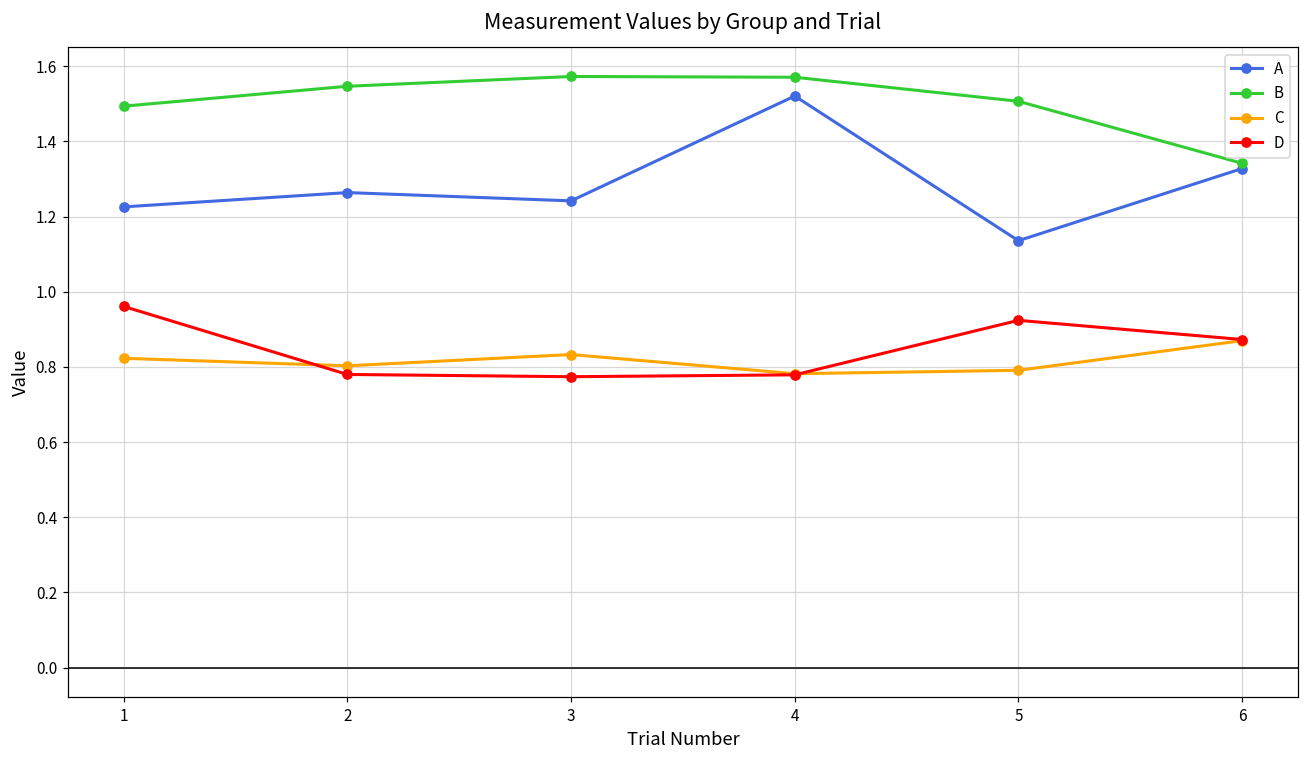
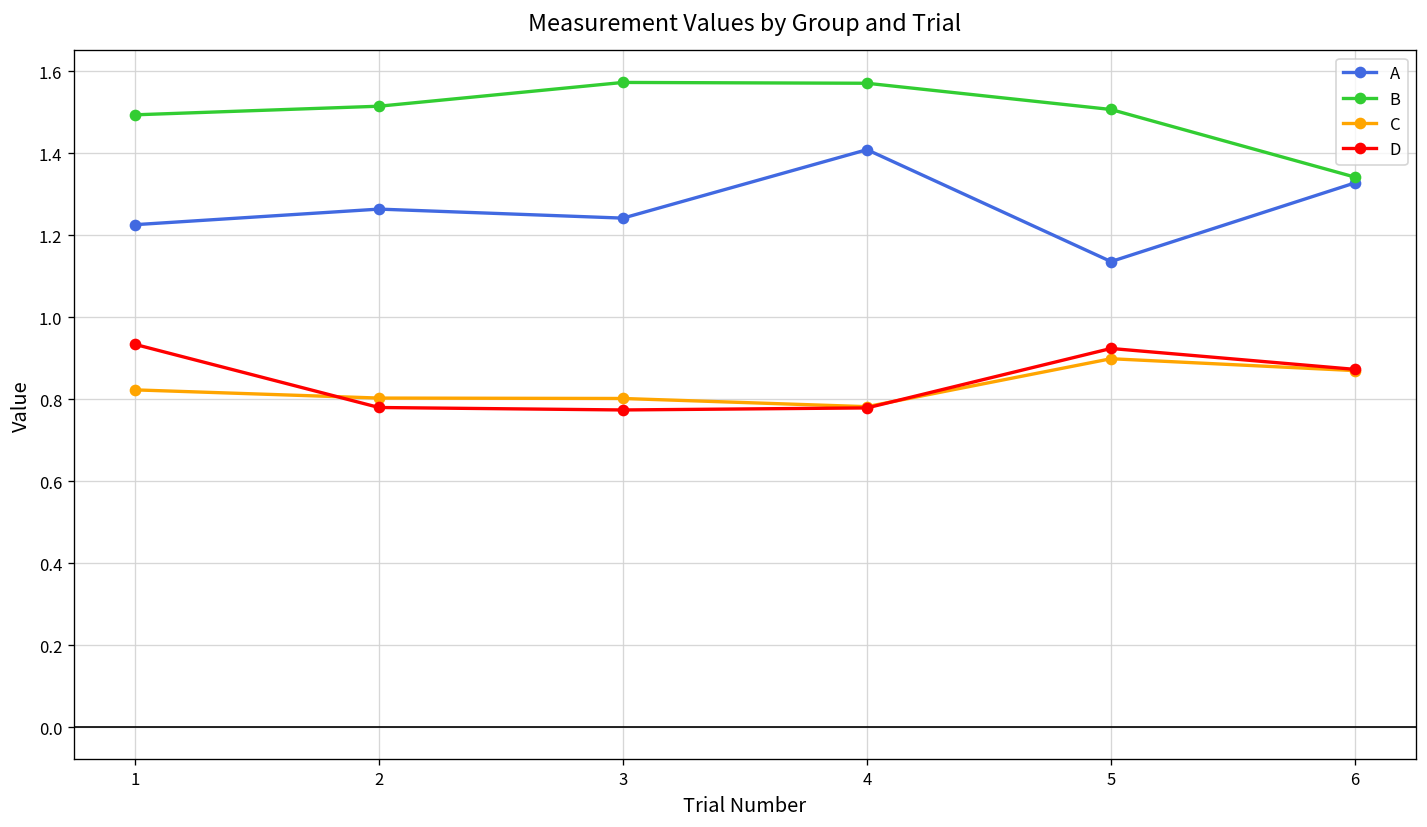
D, 1: 0.96 -> 0.93
B, 2: 1.55 -> 1.52
C, 3: 0.83 -> 0.80
A, 4: 1.52 -> 1.41
C, 5: 0.79 -> 0.90
